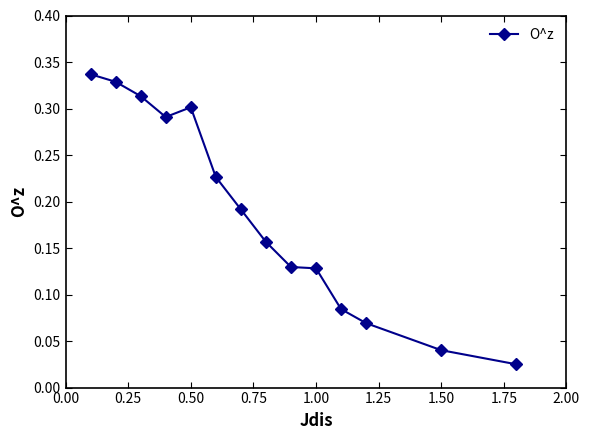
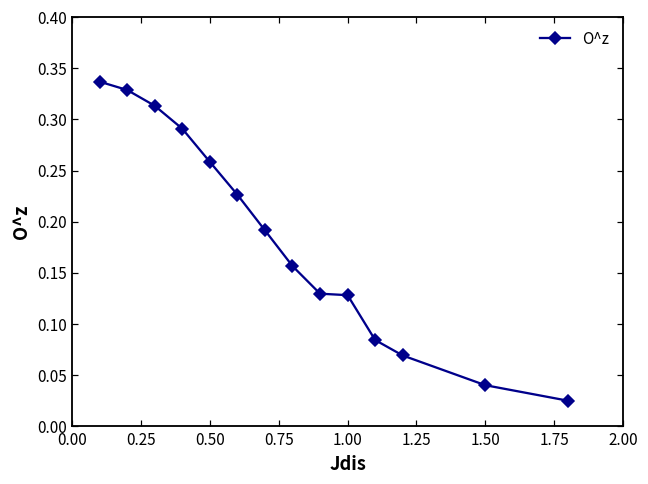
0.50: 0.30 -> 0.26
